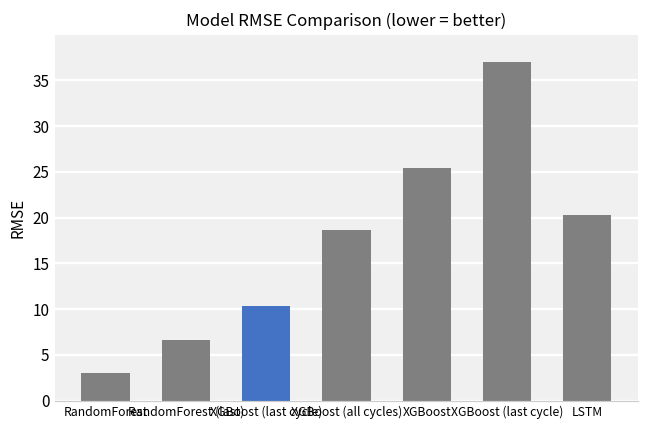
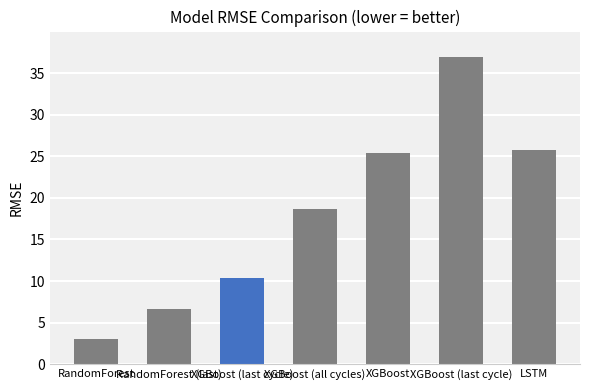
LSTM: 20 -> 26
